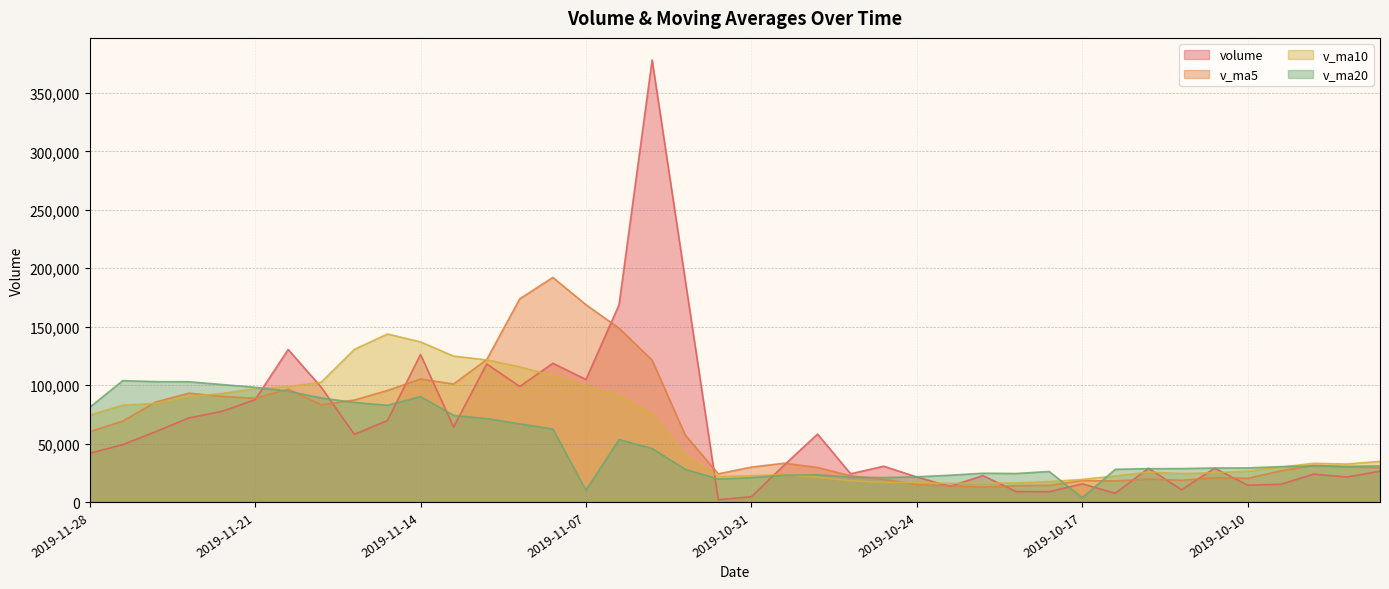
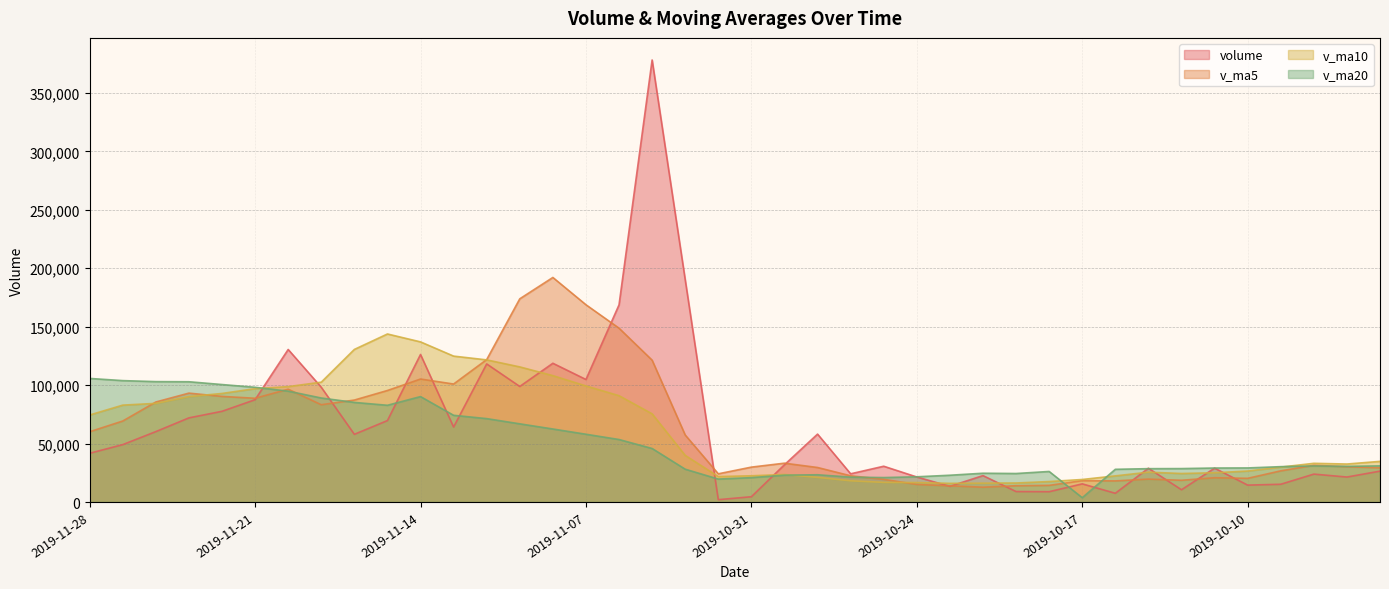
v_ma20, 2019-11-28: 81,000 -> 106,000
v_ma20, 2019-11-07: 10,000 -> 58,000
